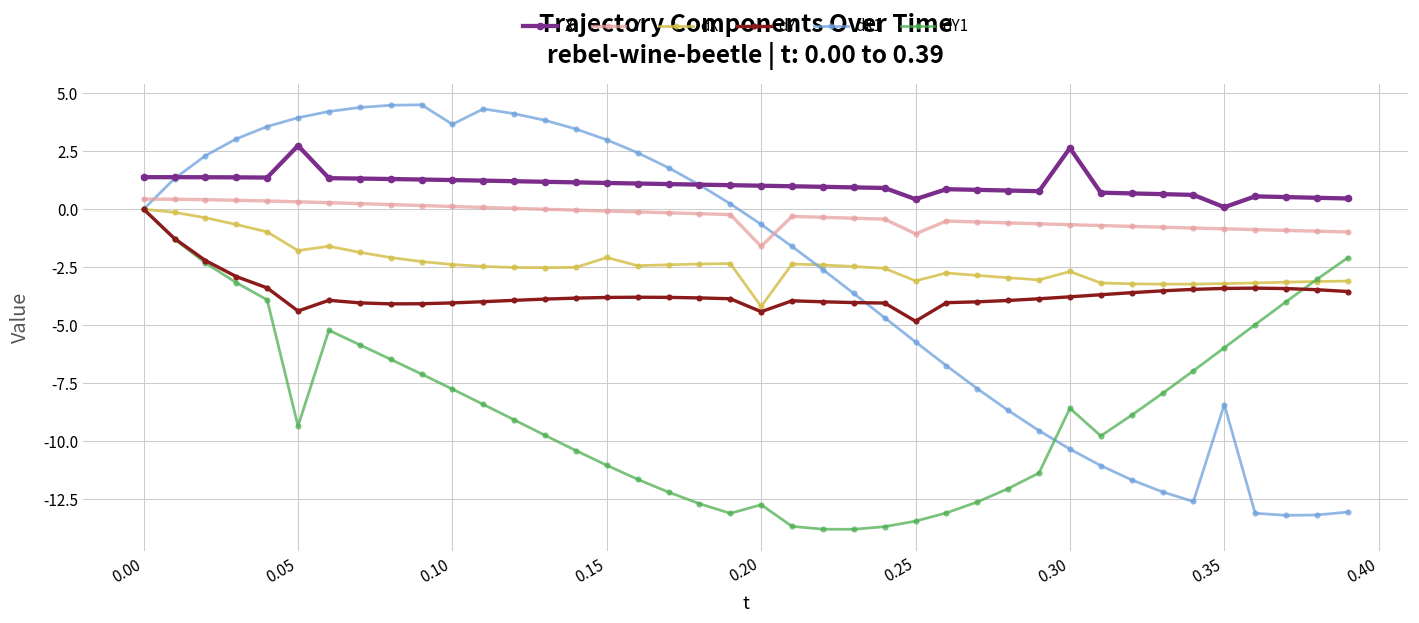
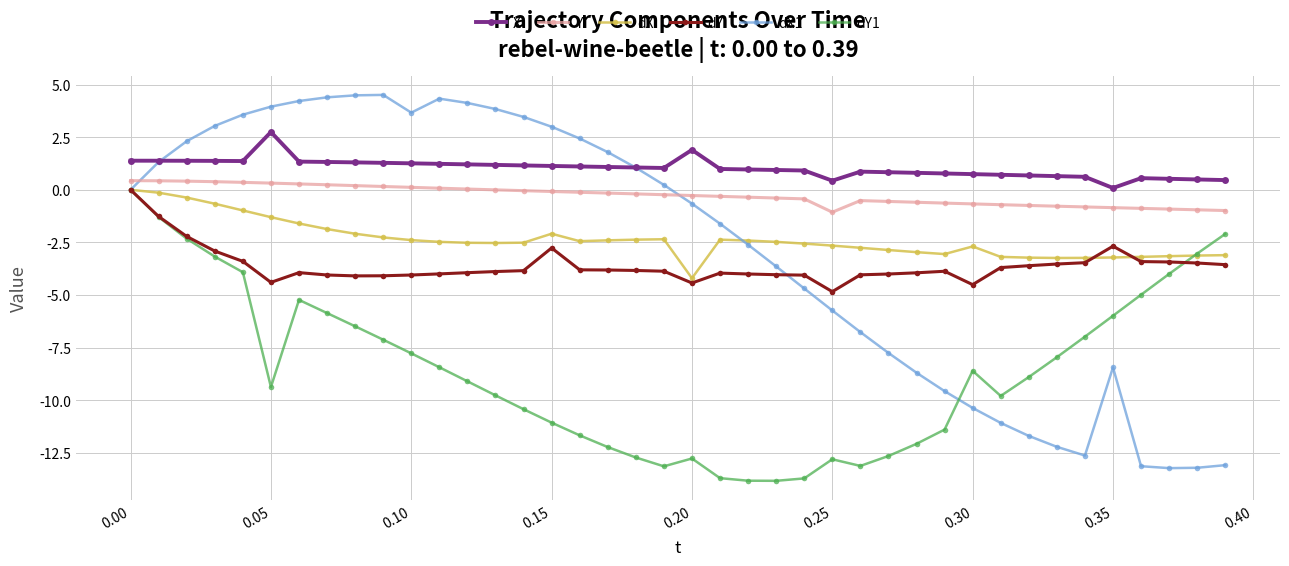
dX, 0.05: -1.8 -> -1.3
dY, 0.15: -3.8 -> -2.8
X, 0.20: 1.0 -> 1.9
Y, 0.20: -1.6 -> -0.3
dX, 0.25: -3.1 -> -2.7
dY1, 0.25: -13.5 -> -12.8
X, 0.30: 2.6 -> 0.7
dY, 0.30: -3.8 -> -4.5
dY, 0.35: -3.4 -> -2.7
